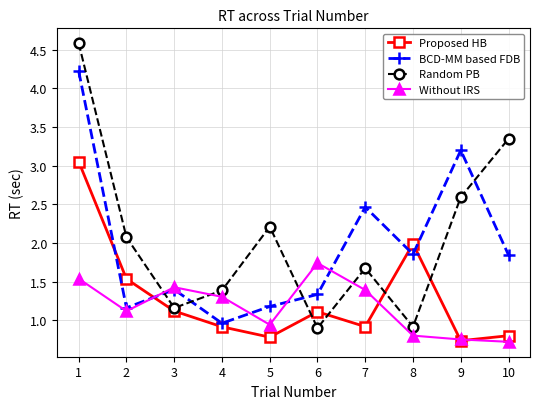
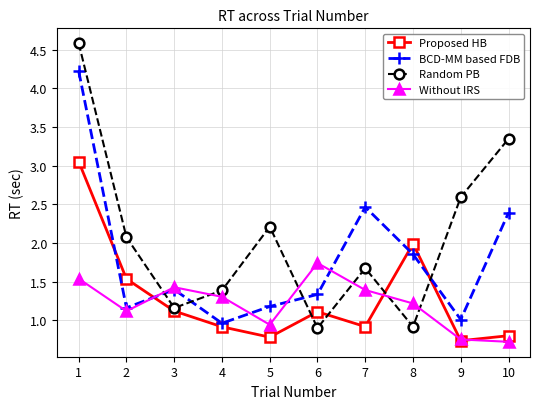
Without IRS, 8: 0.8 -> 1.2
BCD-MM based FDB, 9: 3.2 -> 1.0
BCD-MM based FDB, 10: 1.8 -> 2.4
